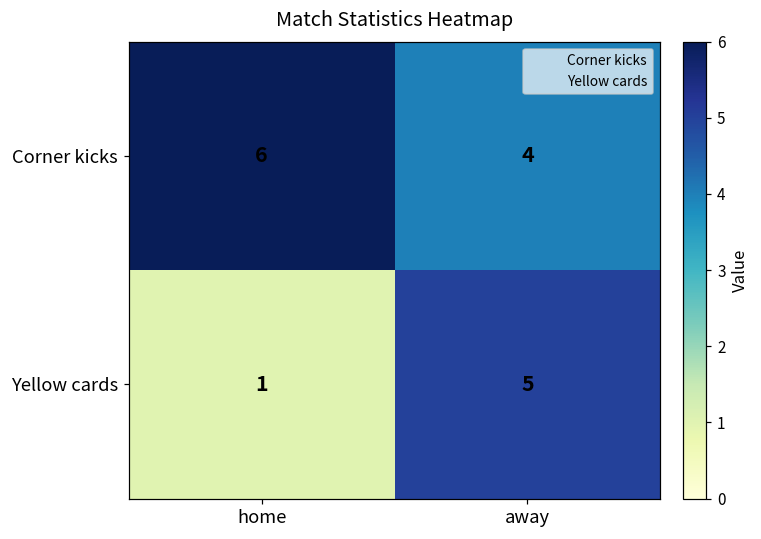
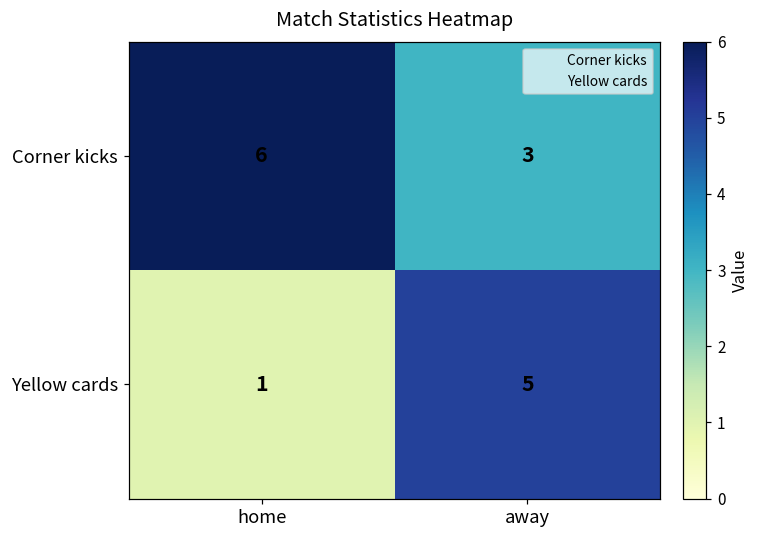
Corner kicks, away: 4 -> 3
